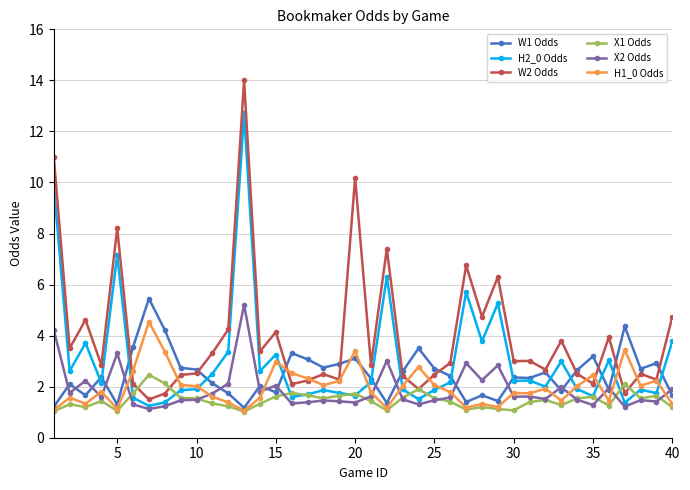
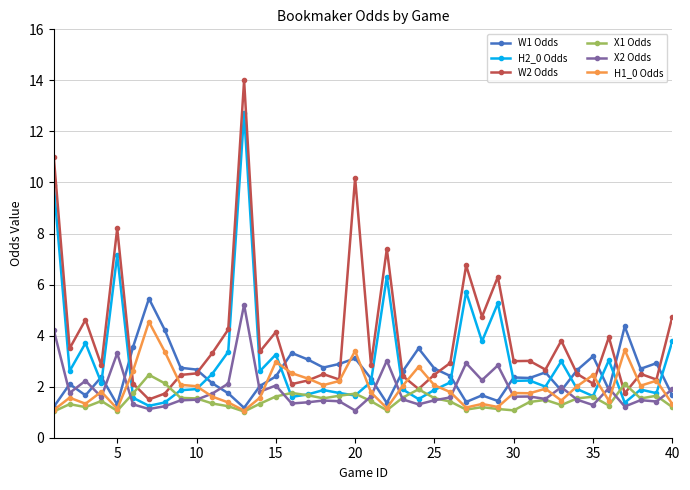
W1 Odds, 15: 1.8 -> 2.4
X2 Odds, 20: 1.4 -> 1.1
